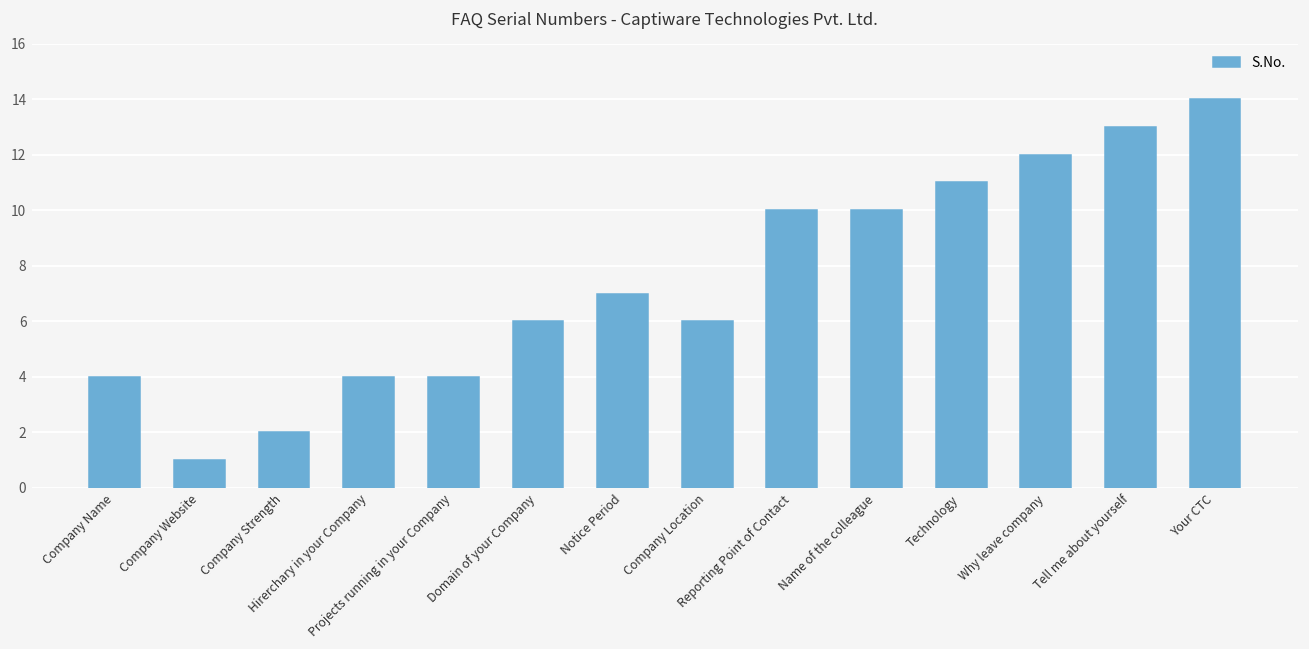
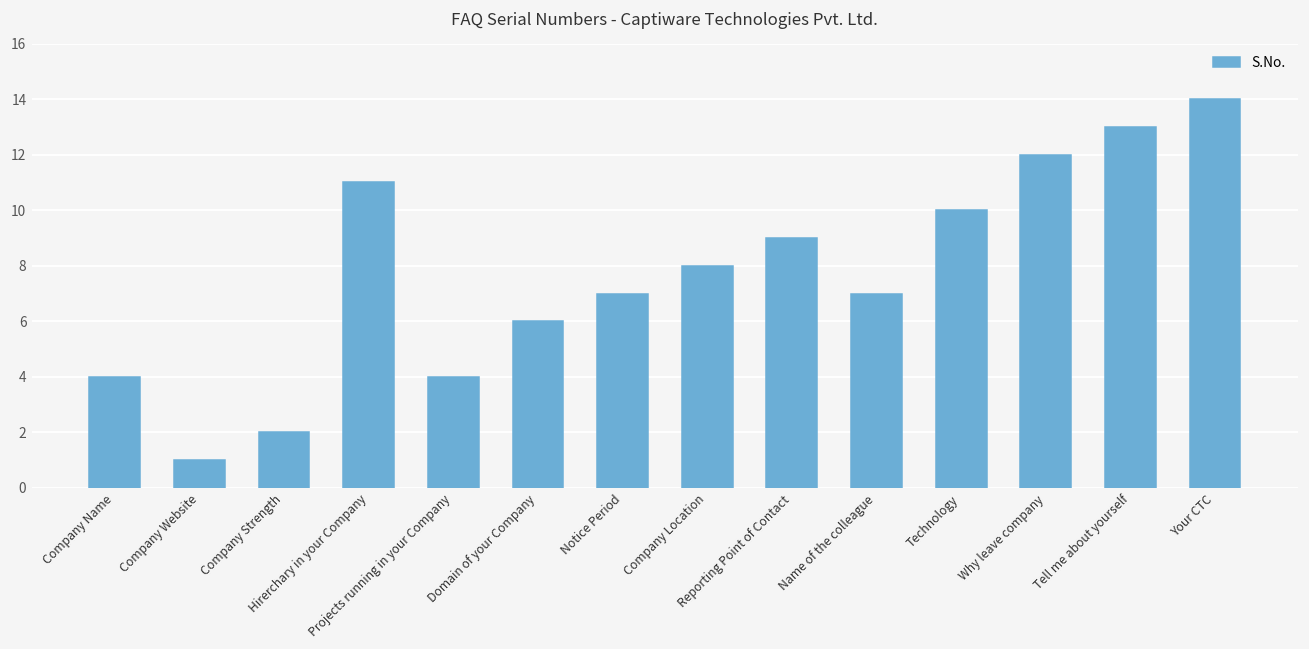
Hirerchary in your Company: 4 -> 11
Company Location: 6 -> 8
Reporting Point of Contact: 10 -> 9
Name of the colleague: 10 -> 7
Technology: 11 -> 10
